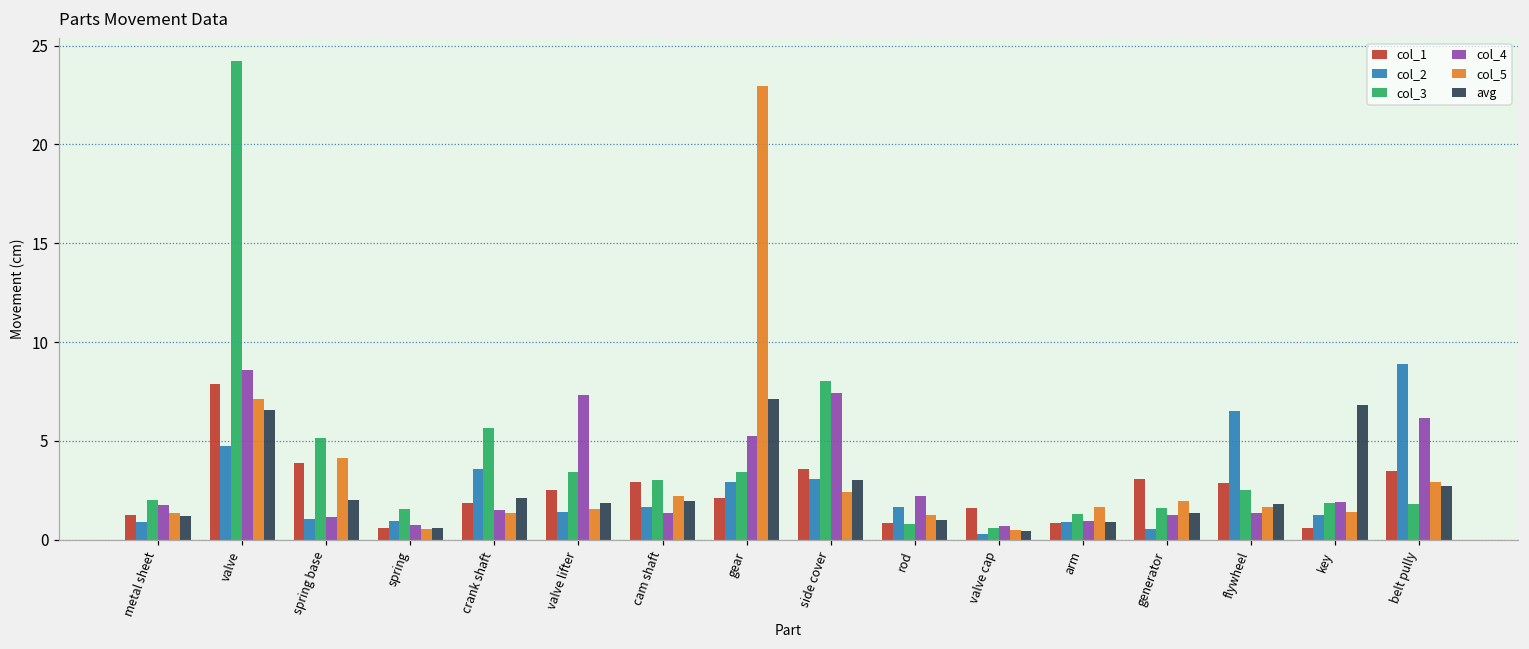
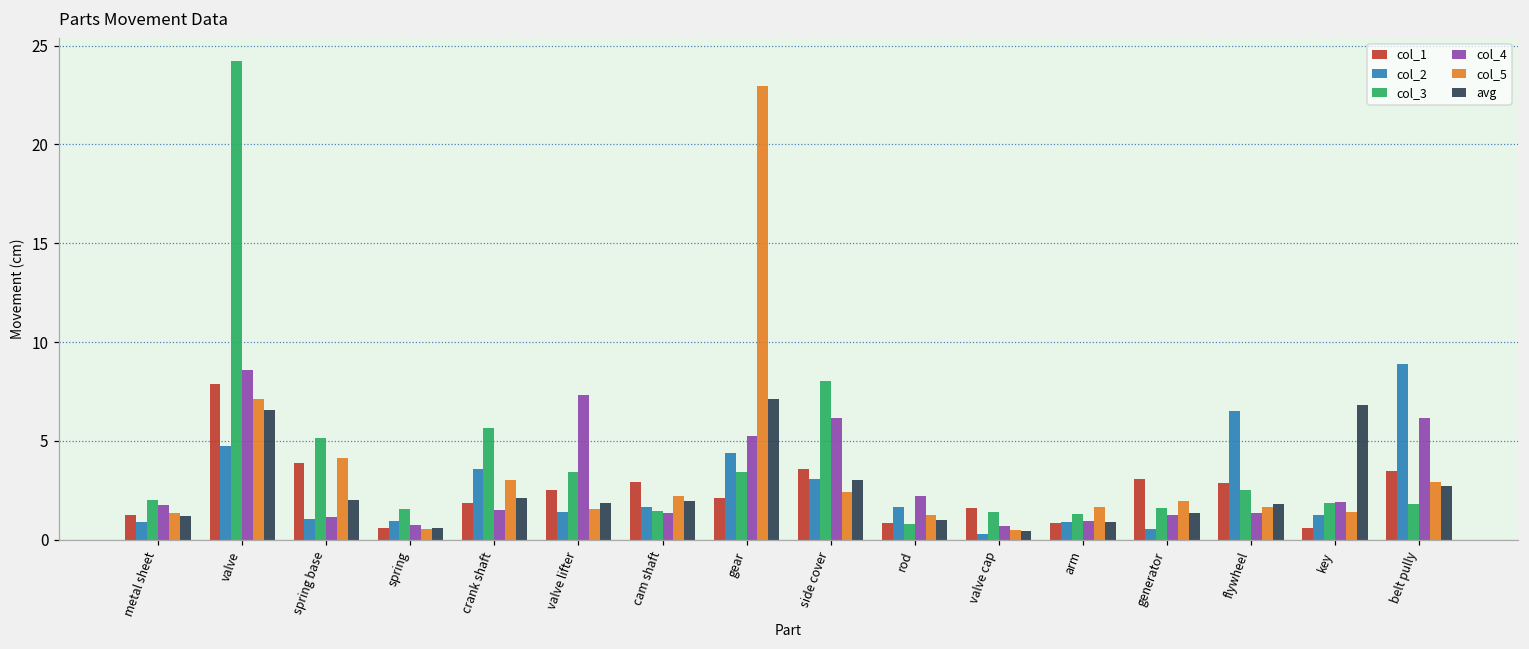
col_5, crank shaft: 1.4 -> 3.0
col_3, cam shaft: 3.0 -> 1.5
col_2, gear: 2.9 -> 4.4
col_4, side cover: 7.4 -> 6.1
col_3, valve cap: 0.6 -> 1.4
